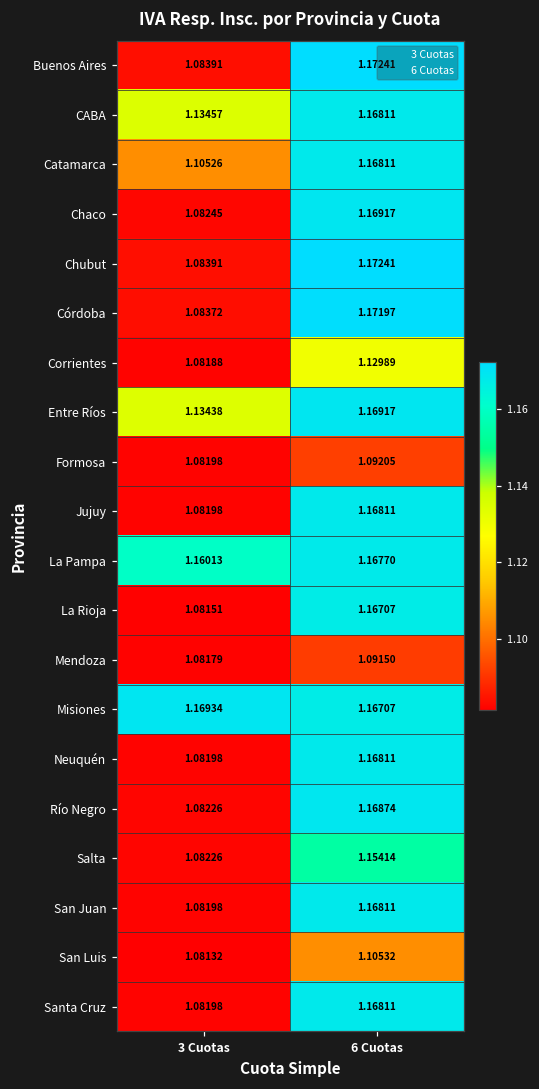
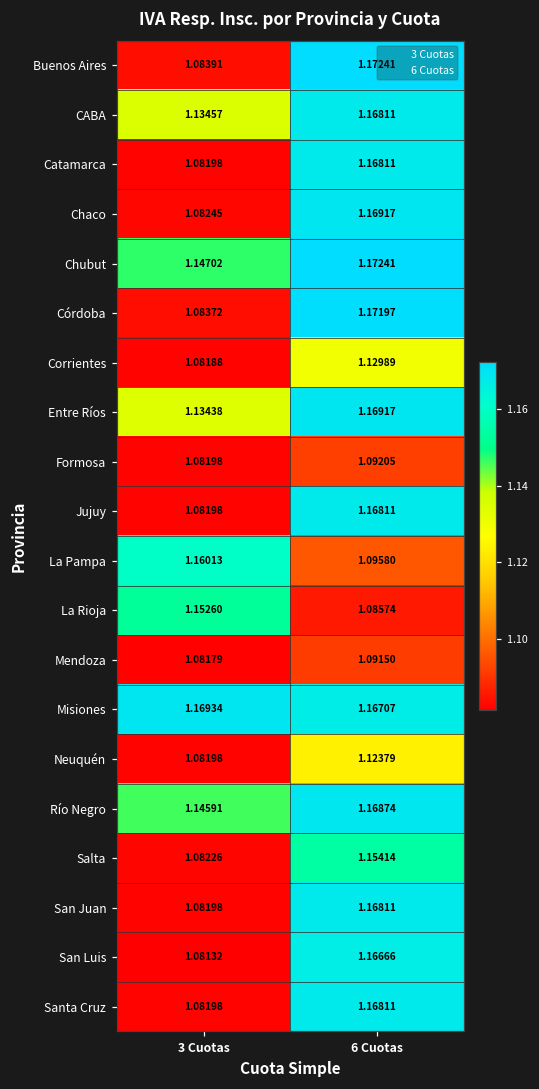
Catamarca, 3 Cuotas: 1.10526 -> 1.08198
Chubut, 3 Cuotas: 1.08391 -> 1.14702
La Pampa, 6 Cuotas: 1.16770 -> 1.09580
La Rioja, 3 Cuotas: 1.08151 -> 1.15260
La Rioja, 6 Cuotas: 1.16707 -> 1.08574
Neuquén, 6 Cuotas: 1.16811 -> 1.12379
Río Negro, 3 Cuotas: 1.08226 -> 1.14591
San Luis, 6 Cuotas: 1.10532 -> 1.16666
